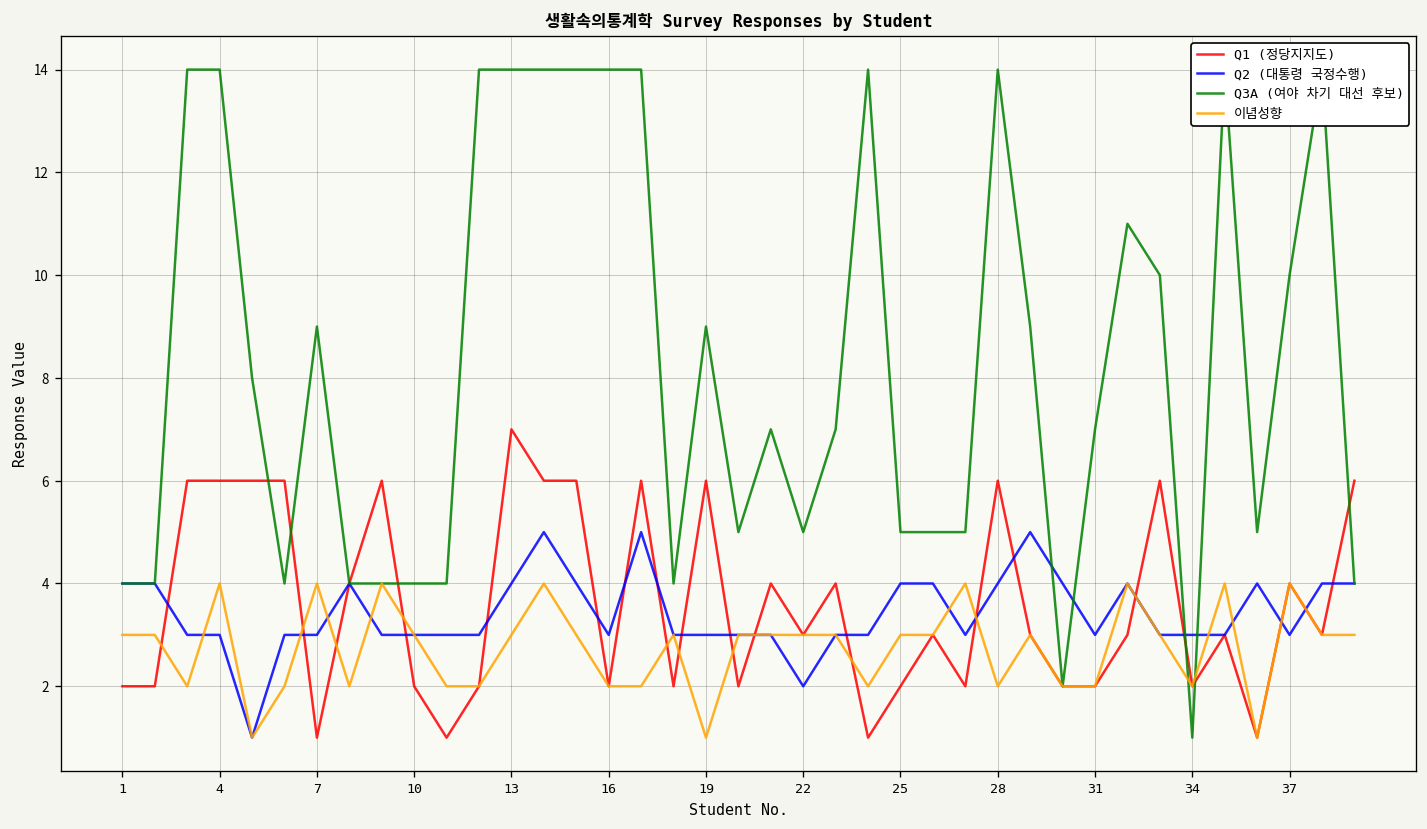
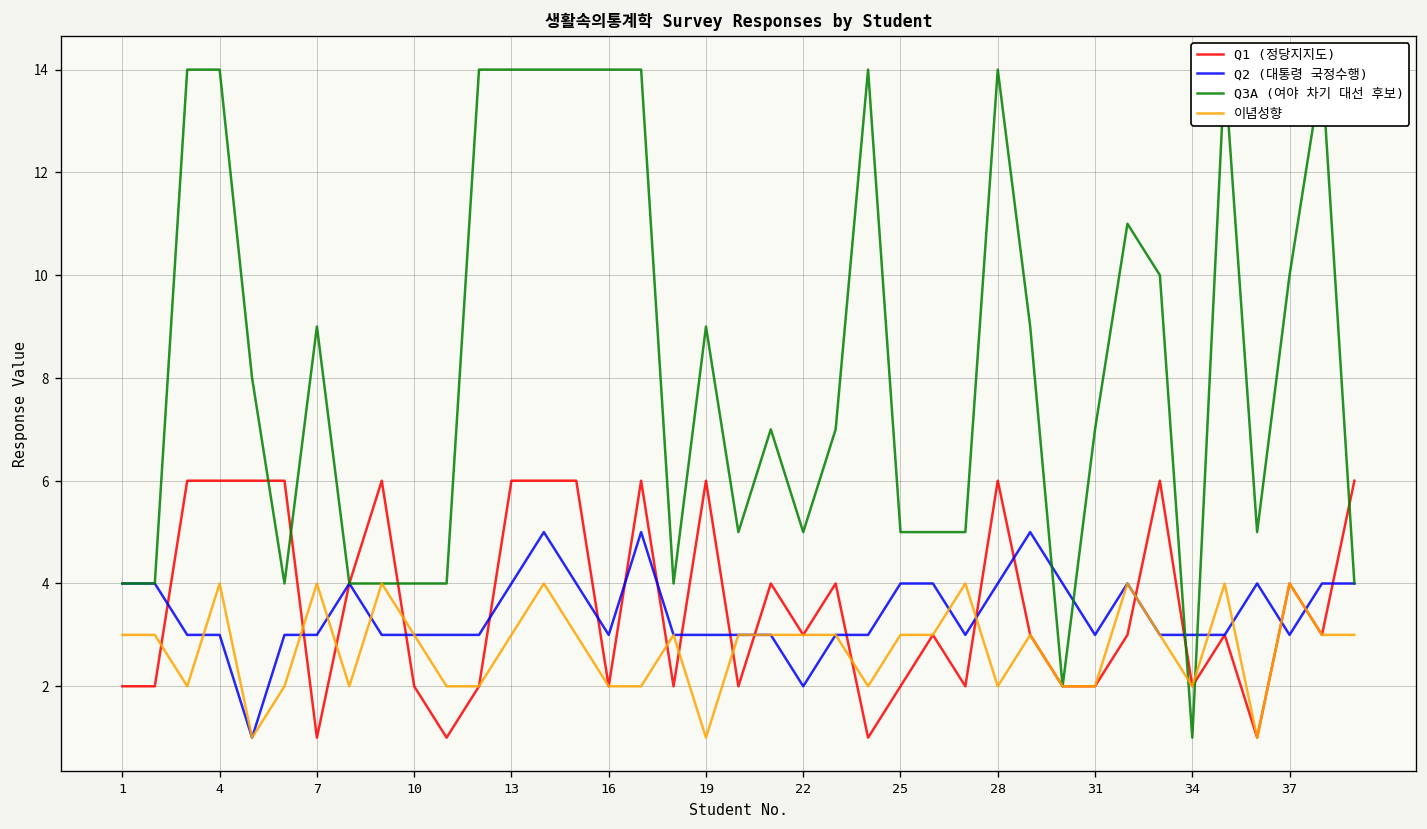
Q1 (정당지지도), 13: 7 -> 6
